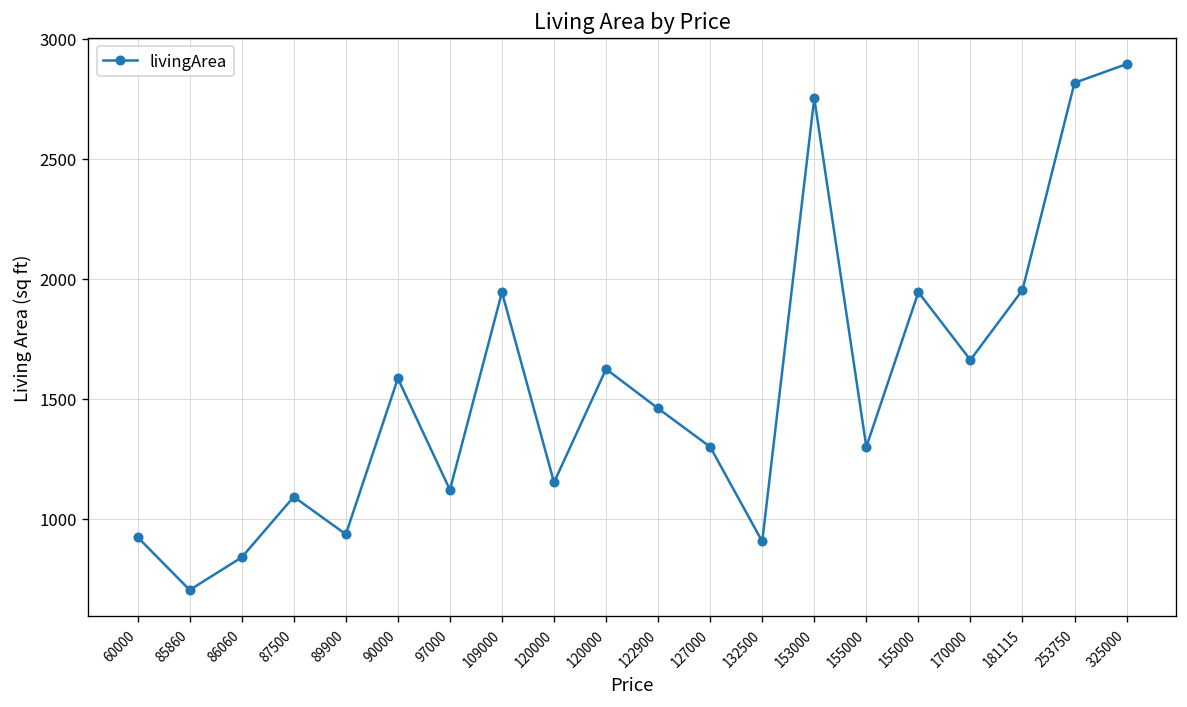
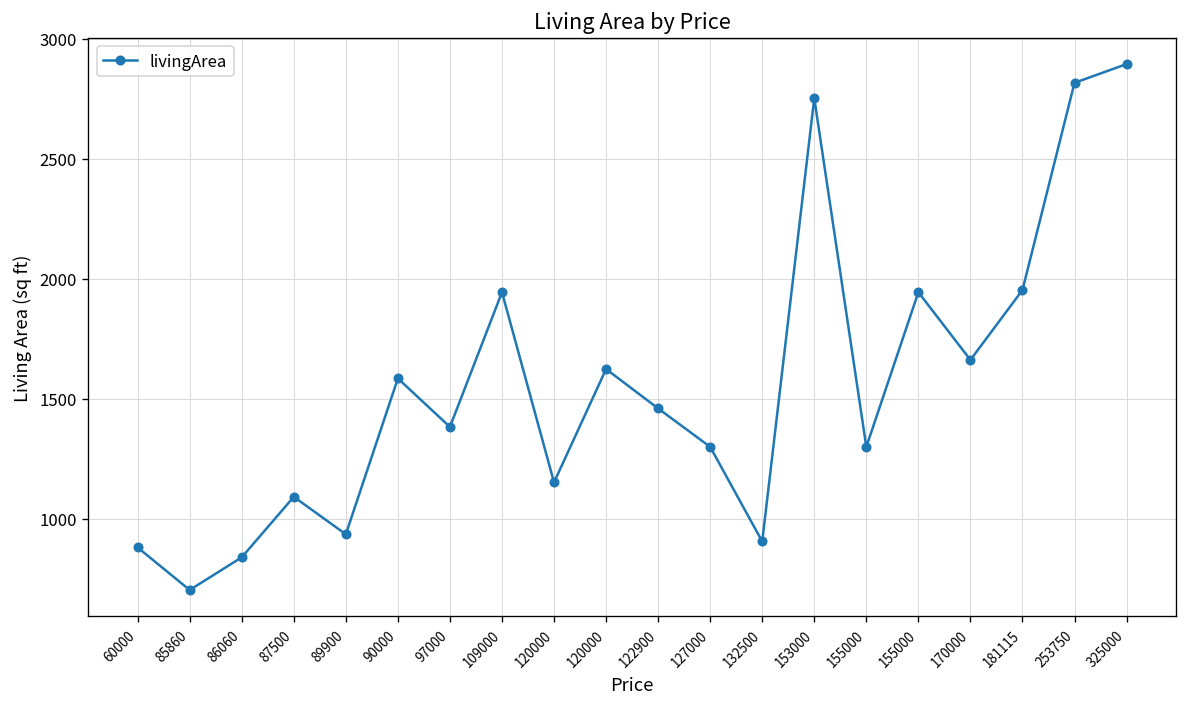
60000: 920 -> 880
97000: 1120 -> 1380
